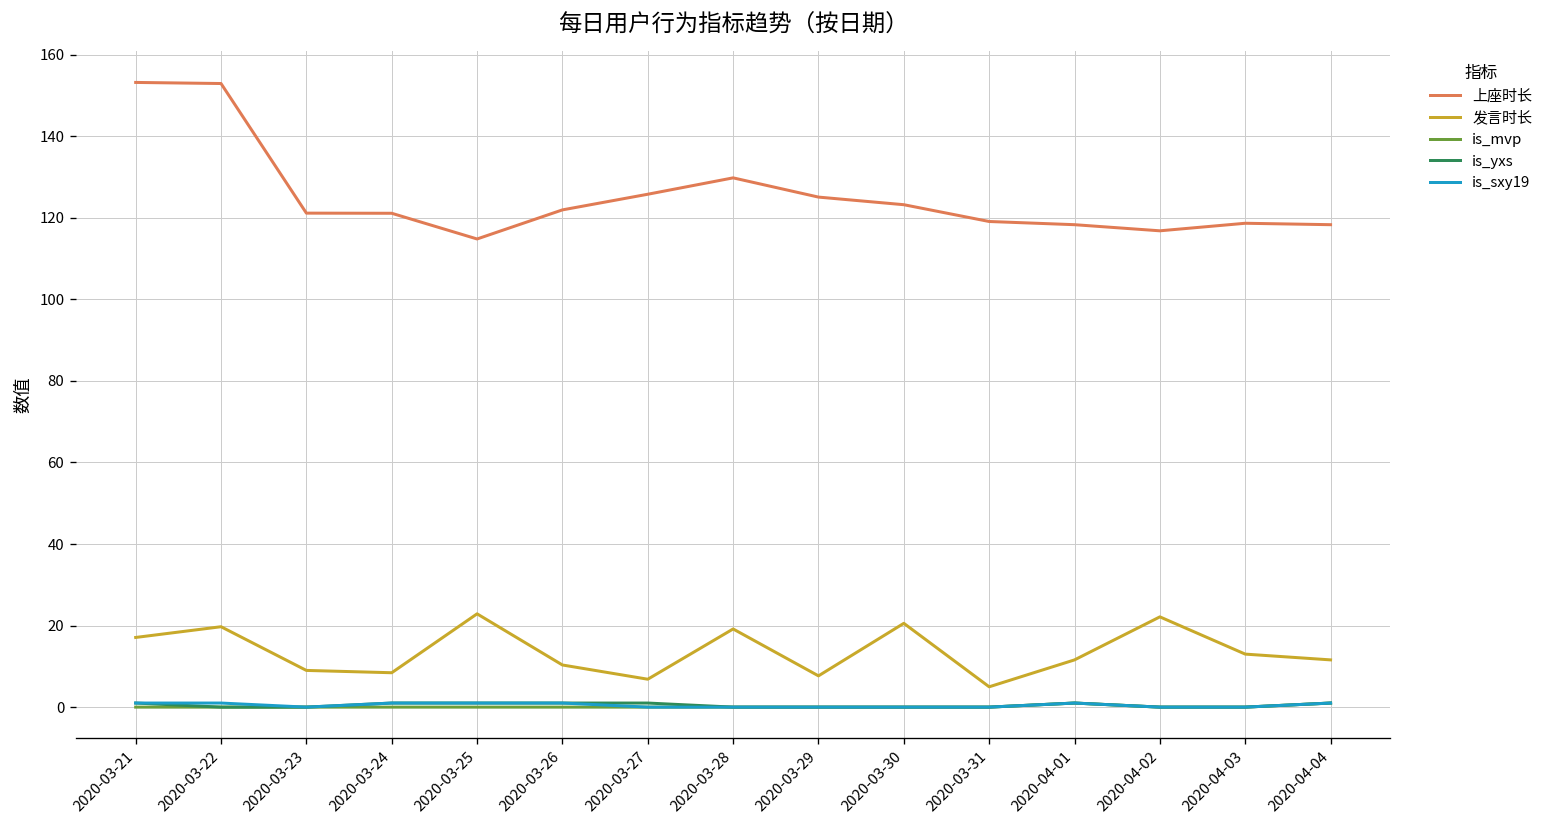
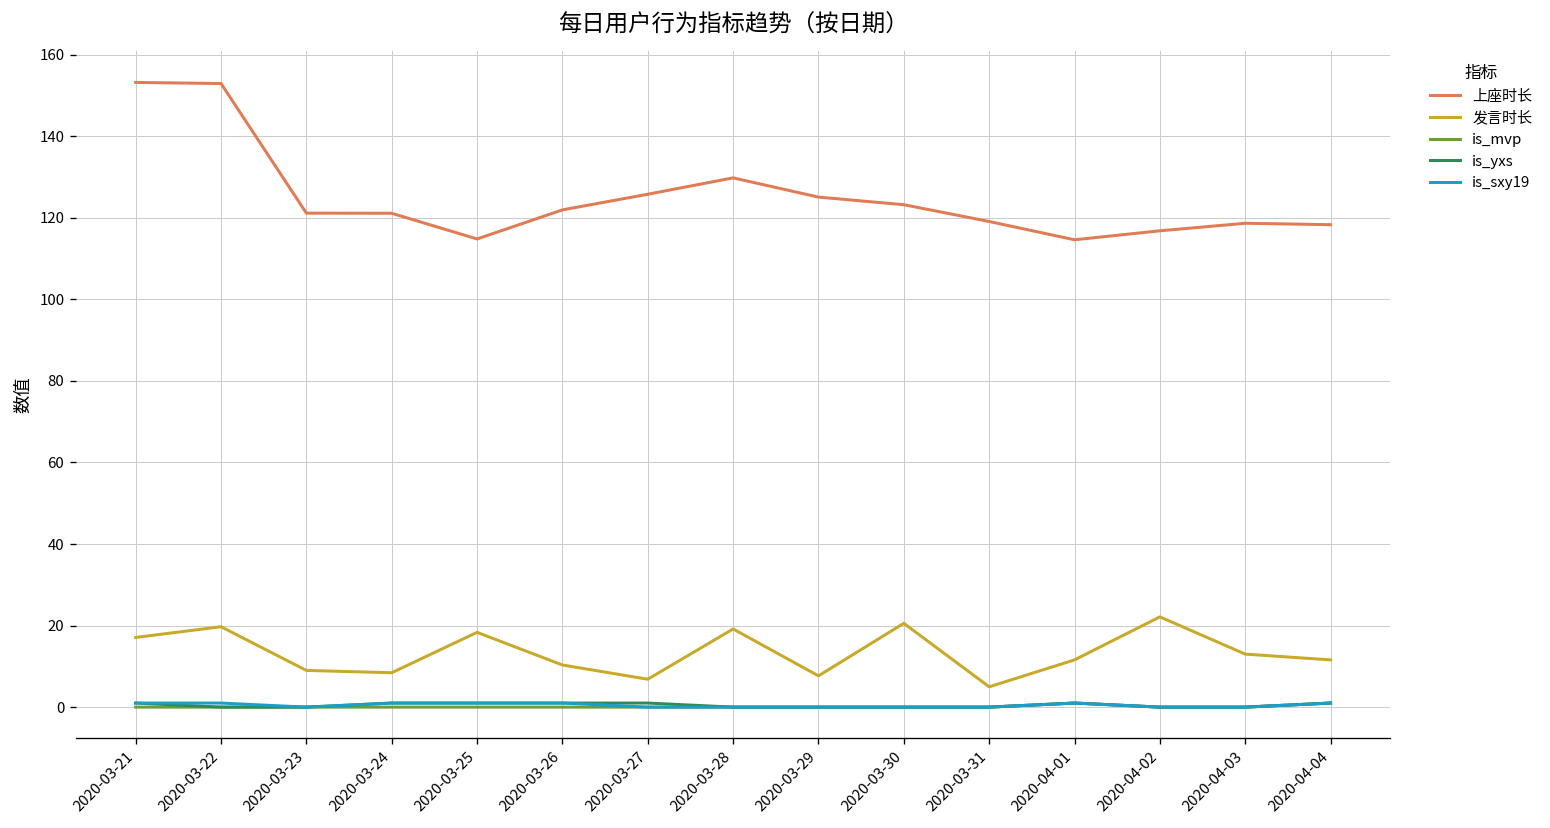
发言时长, 2020-03-25: 23 -> 18
上座时长, 2020-04-01: 118 -> 115
